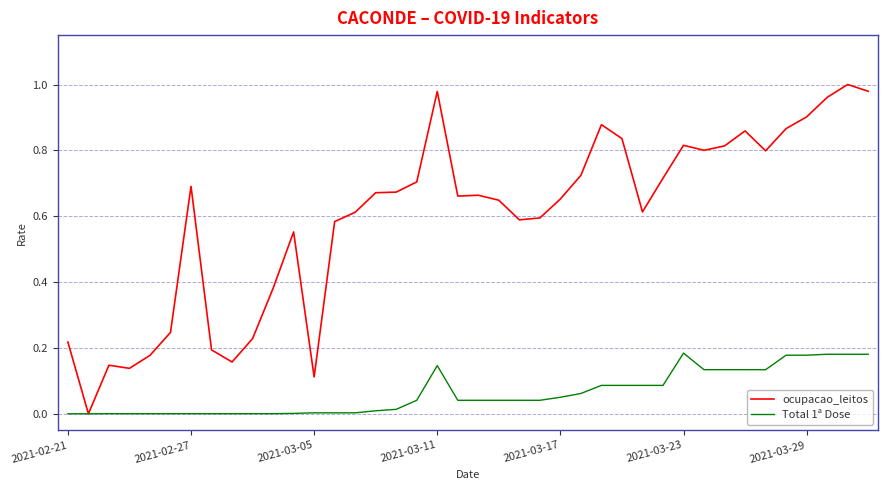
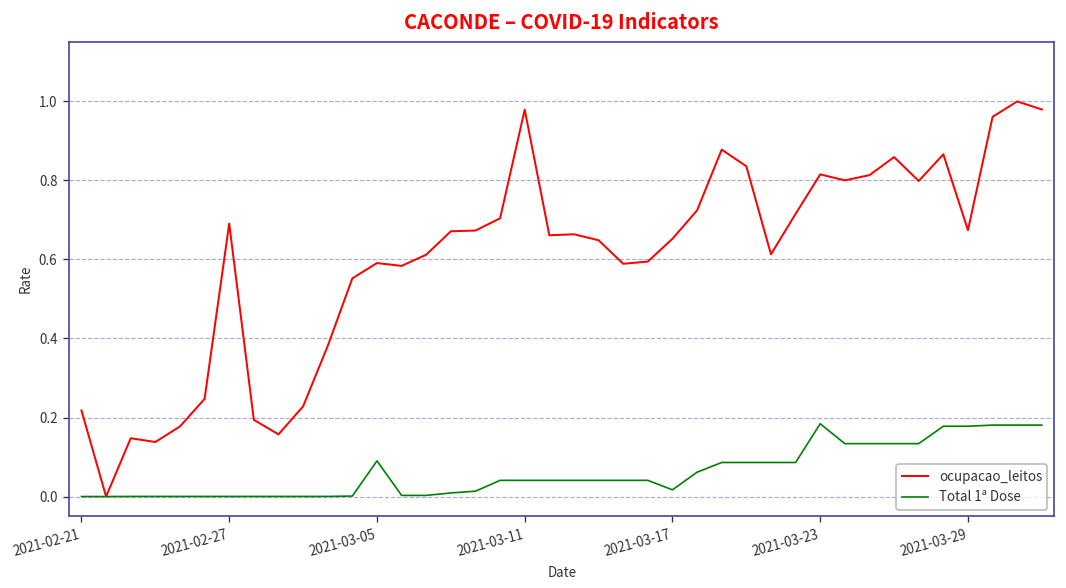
ocupacao_leitos, 2021-03-05: 0.11 -> 0.59
Total 1ª Dose, 2021-03-05: 0.00 -> 0.09
Total 1ª Dose, 2021-03-11: 0.15 -> 0.04
Total 1ª Dose, 2021-03-17: 0.05 -> 0.02
ocupacao_leitos, 2021-03-29: 0.90 -> 0.67
